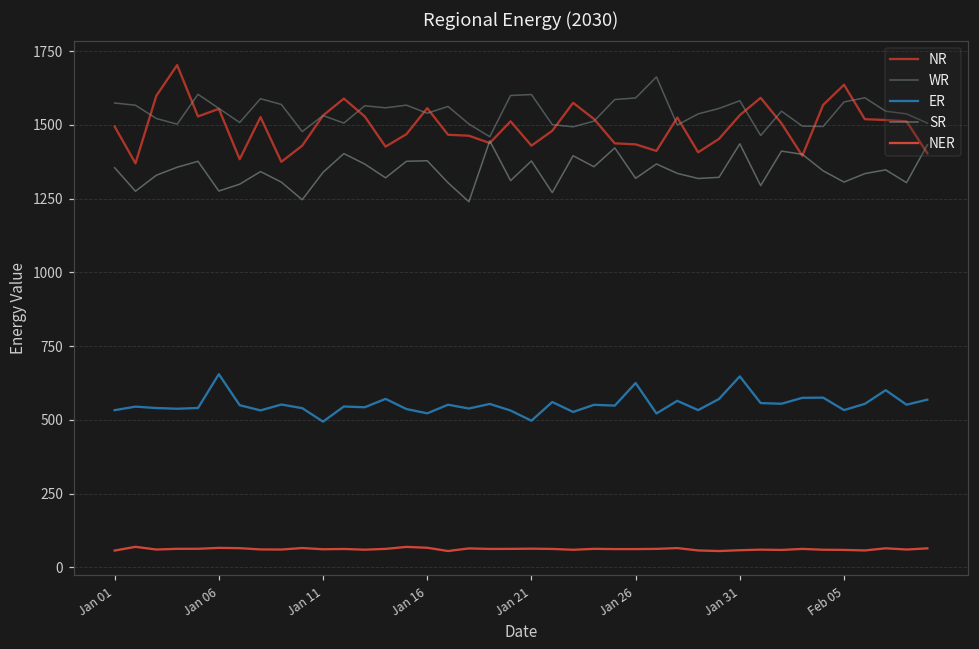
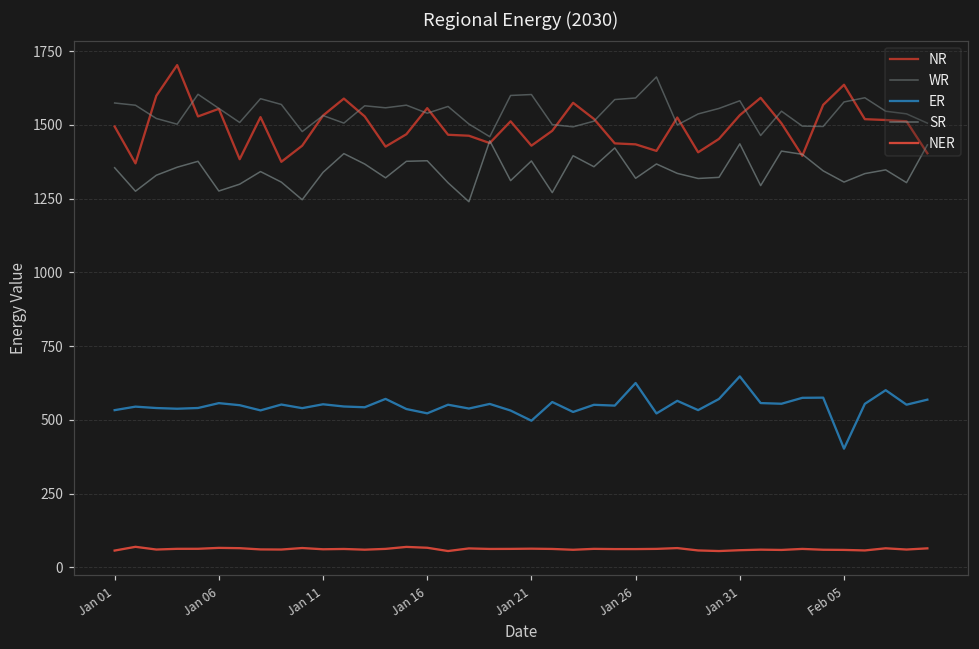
ER, Jan 06: 650 -> 560
ER, Jan 11: 490 -> 550
ER, Feb 05: 530 -> 400
